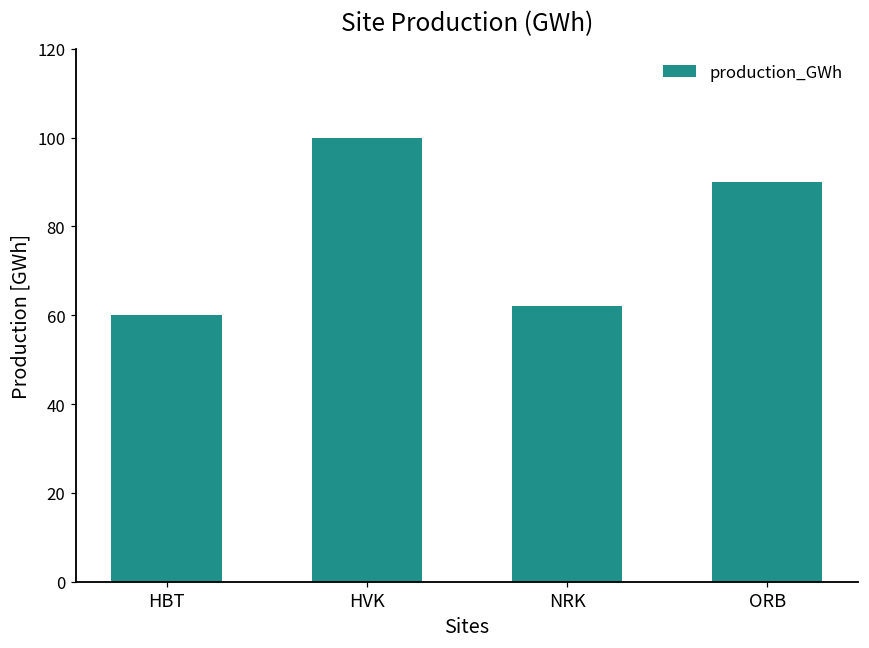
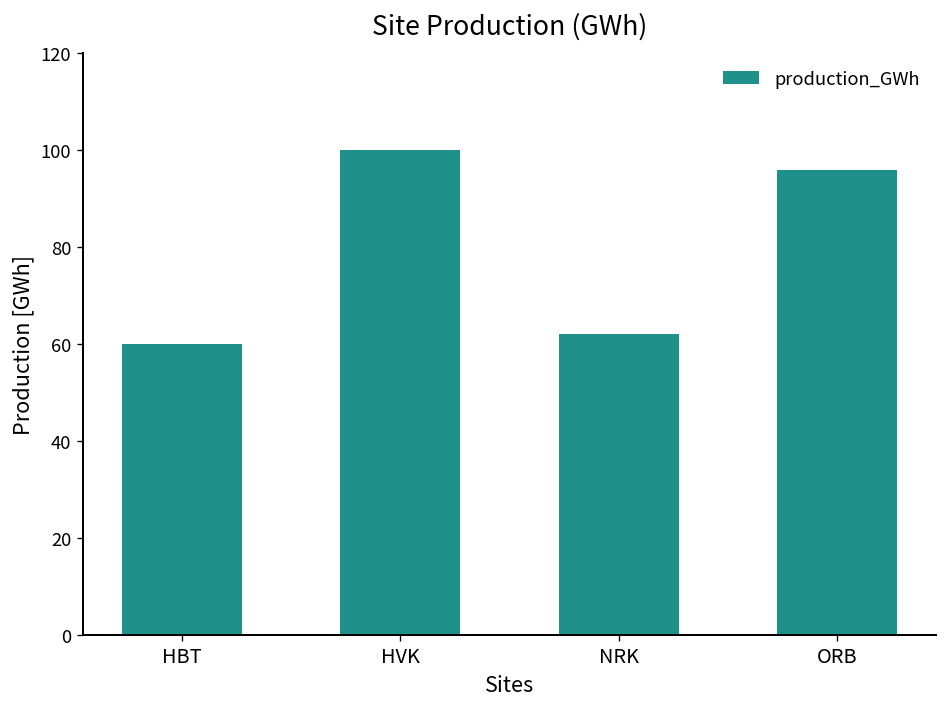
ORB: 90 -> 96
